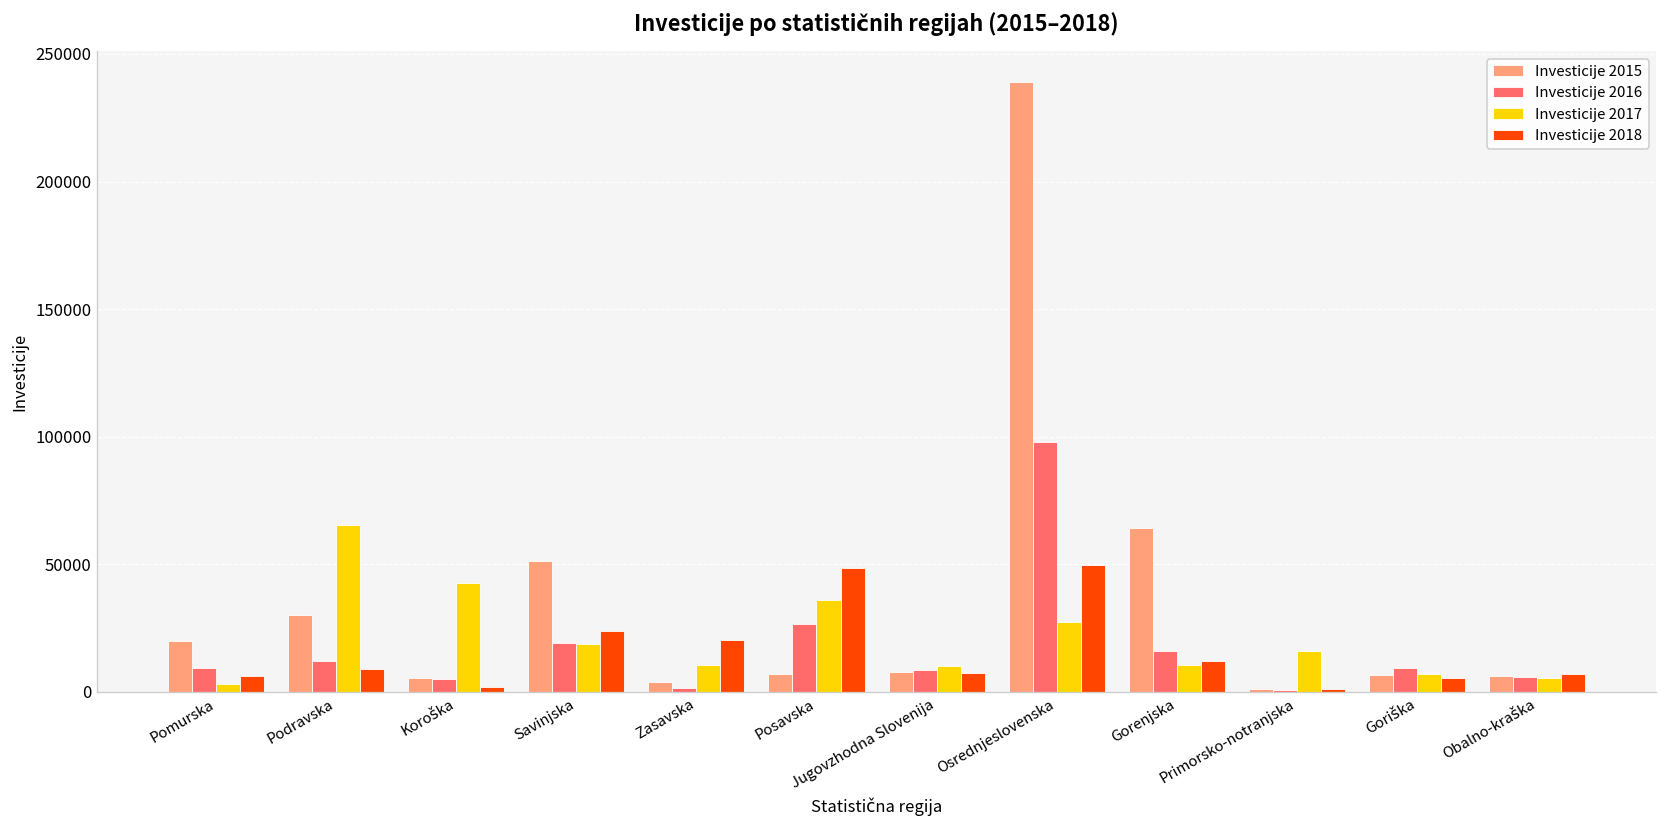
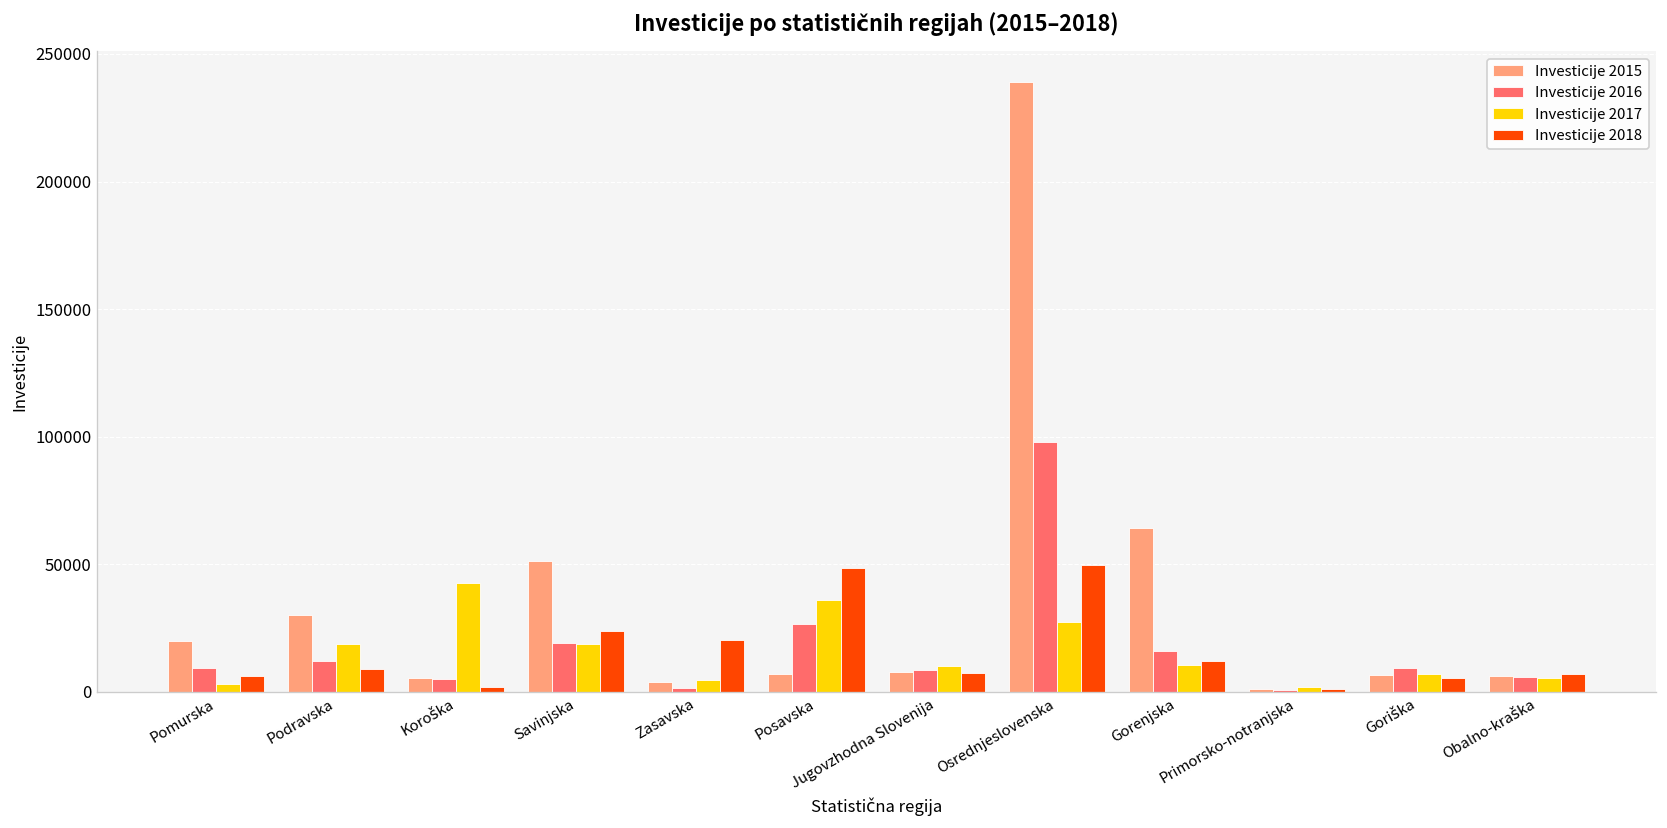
Investicije 2017, Podravska: 65000 -> 19000
Investicije 2017, Zasavska: 10000 -> 5000
Investicije 2017, Primorsko-notranjska: 16000 -> 2000
